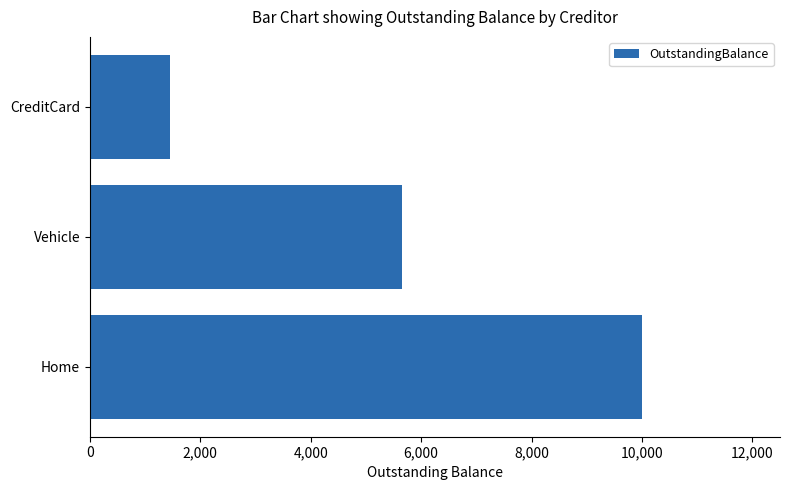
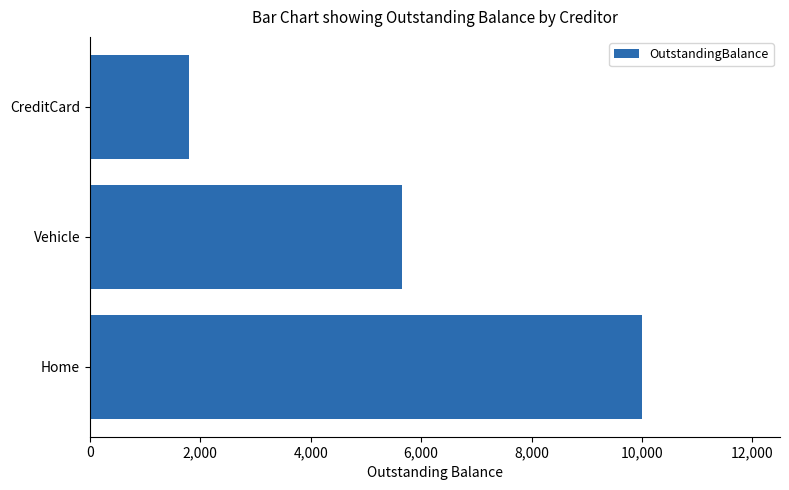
CreditCard: 1,400 -> 1,800
